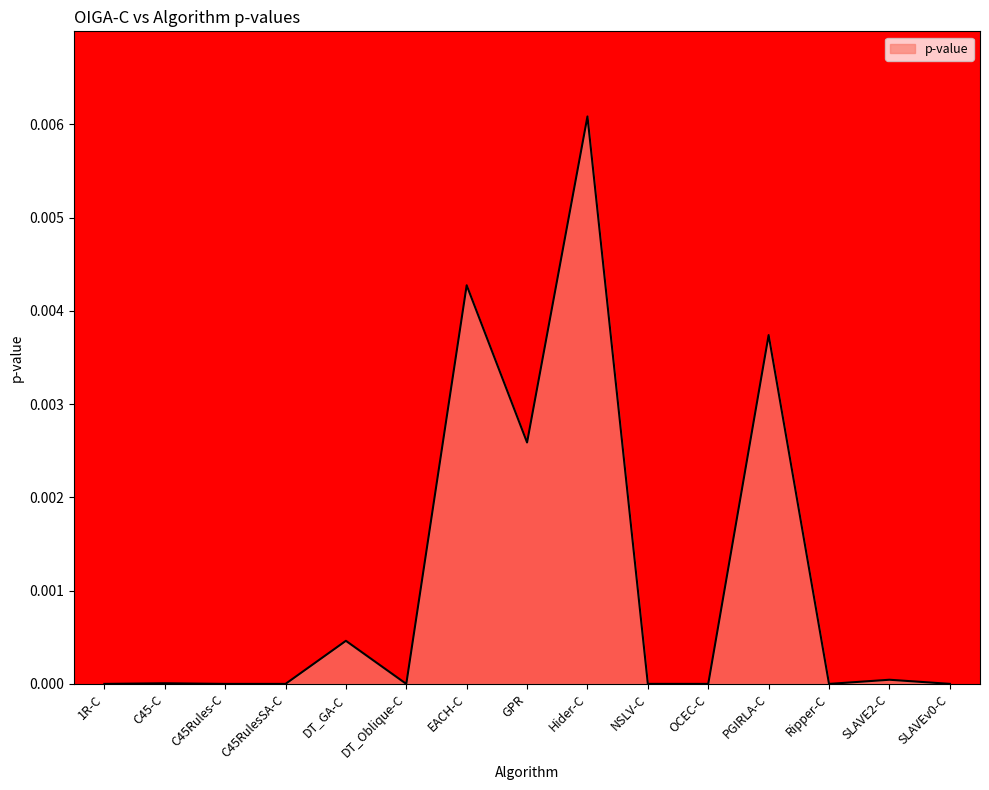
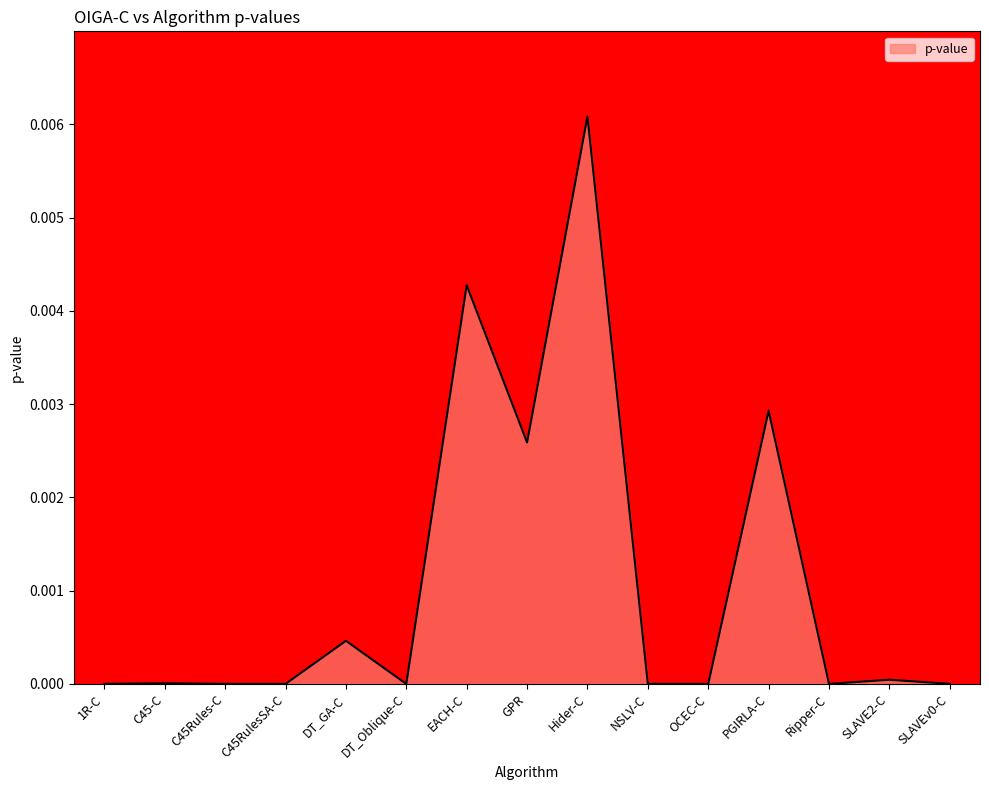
PGIRLA-C: 0.0037 -> 0.0029
